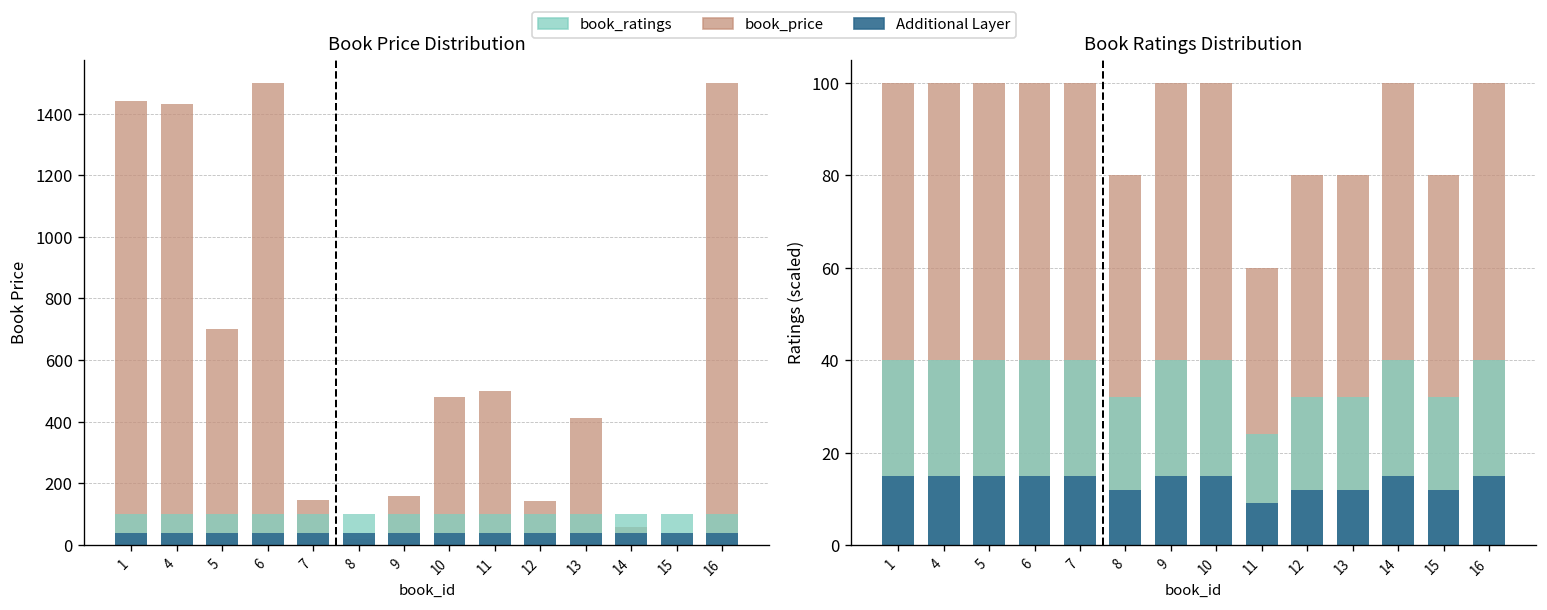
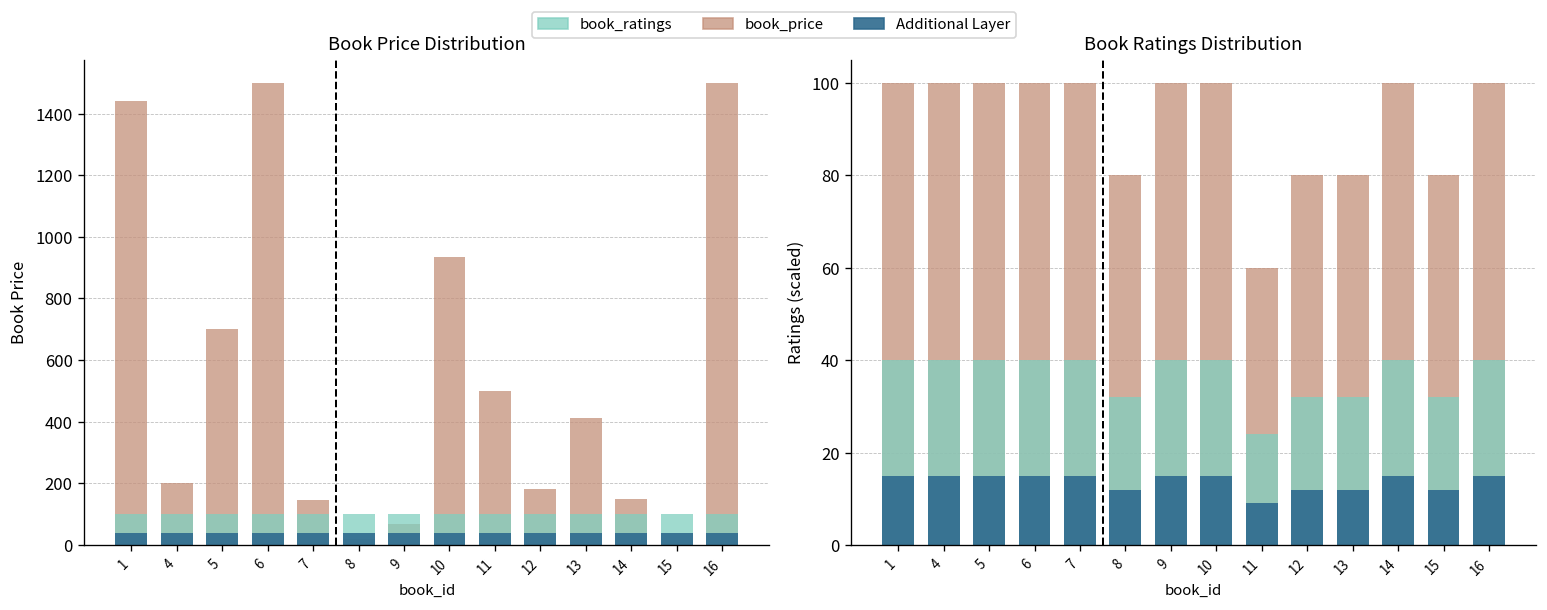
Book Price Distribution, book_price, 4: 1430 -> 200
Book Price Distribution, book_price, 9: 160 -> 70
Book Price Distribution, book_price, 10: 480 -> 940
Book Price Distribution, book_price, 12: 140 -> 180
Book Price Distribution, book_price, 14: 60 -> 150
